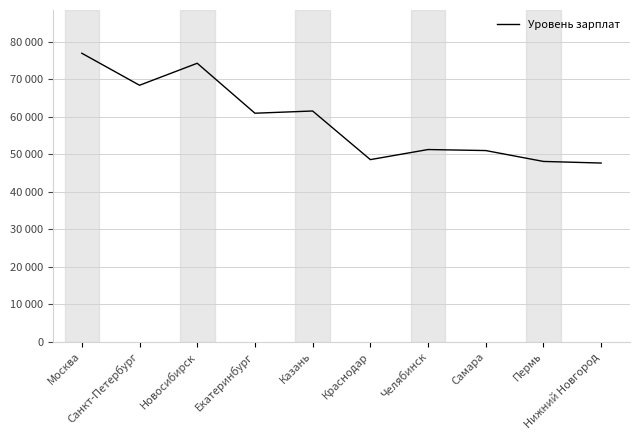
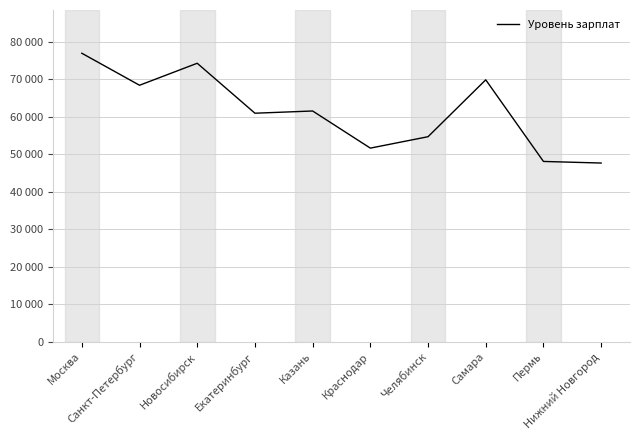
Краснодар: 49000 -> 52000
Челябинск: 51000 -> 55000
Самара: 51000 -> 70000
